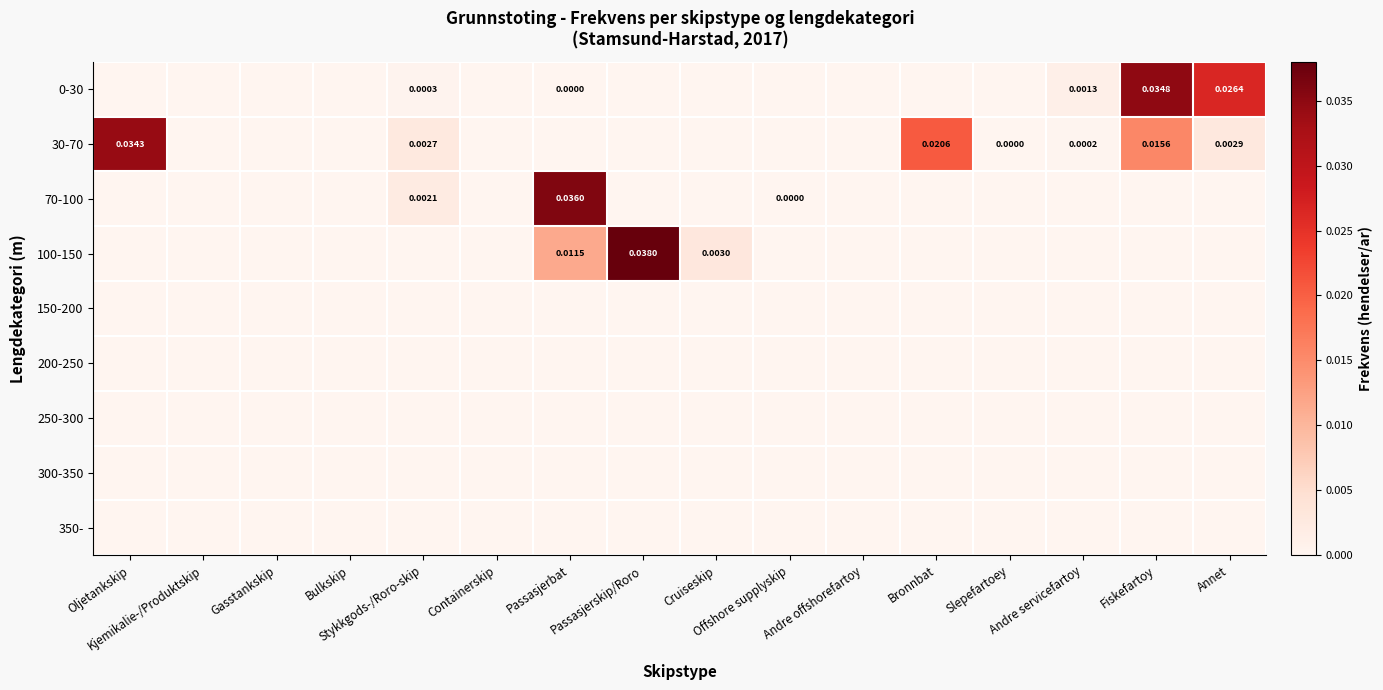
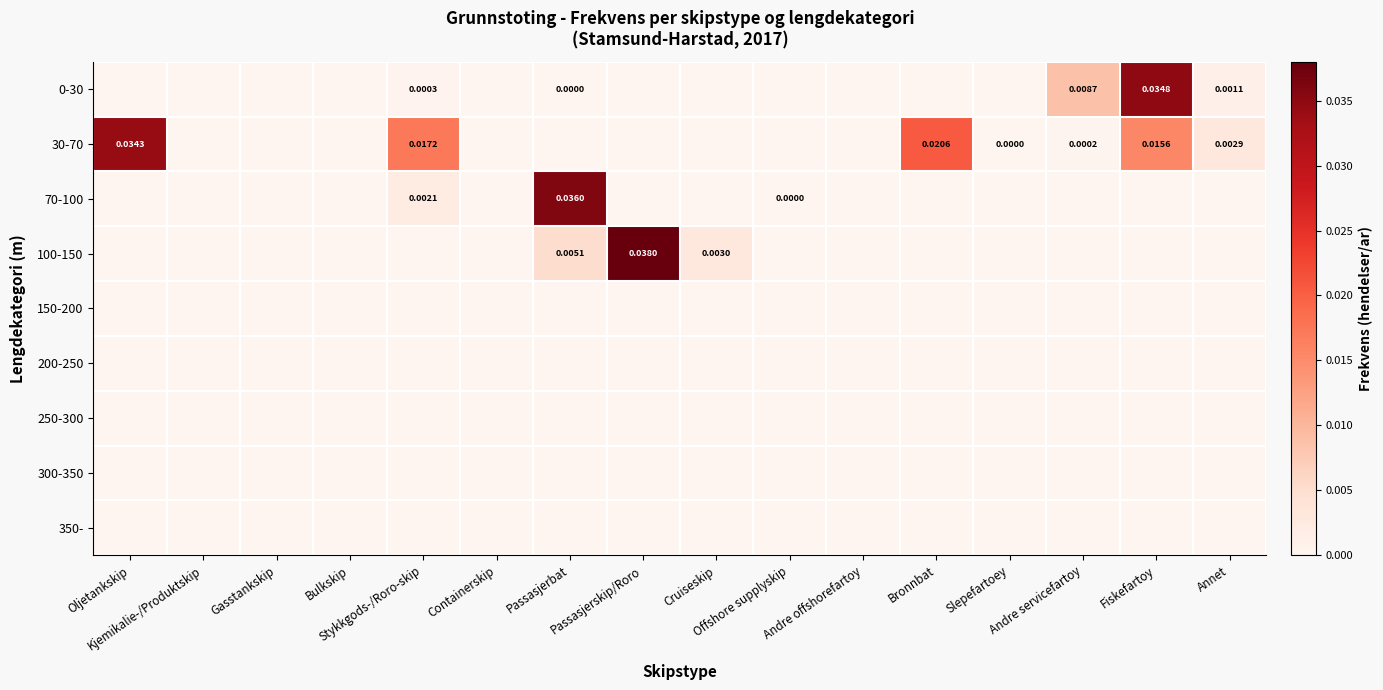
0-30, Andre servicefartoy: 0.0013 -> 0.0087
0-30, Annet: 0.0264 -> 0.0011
30-70, Stykkgods-/Roro-skip: 0.0027 -> 0.0172
100-150, Passasjerbat: 0.0115 -> 0.0051
